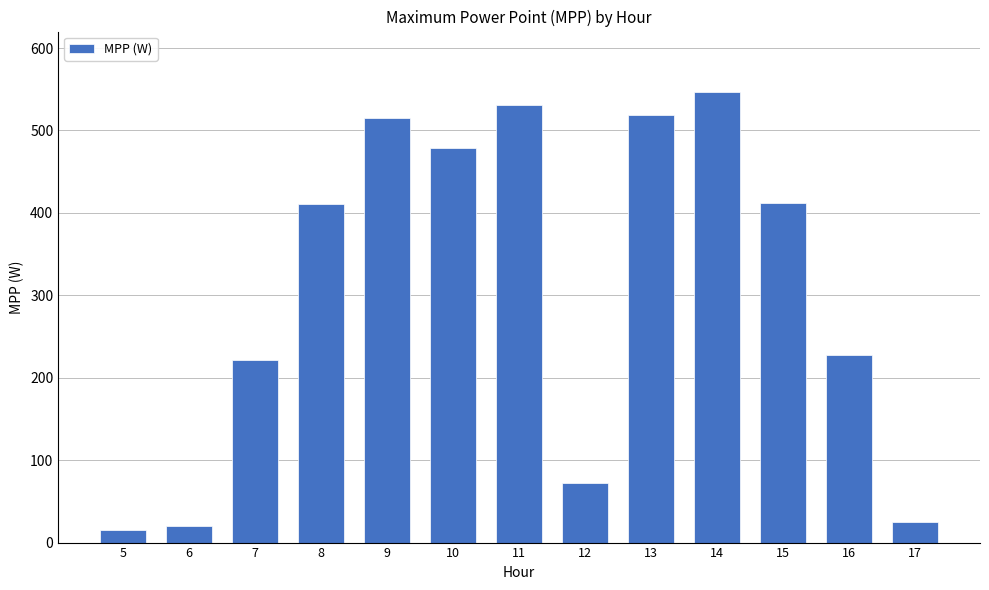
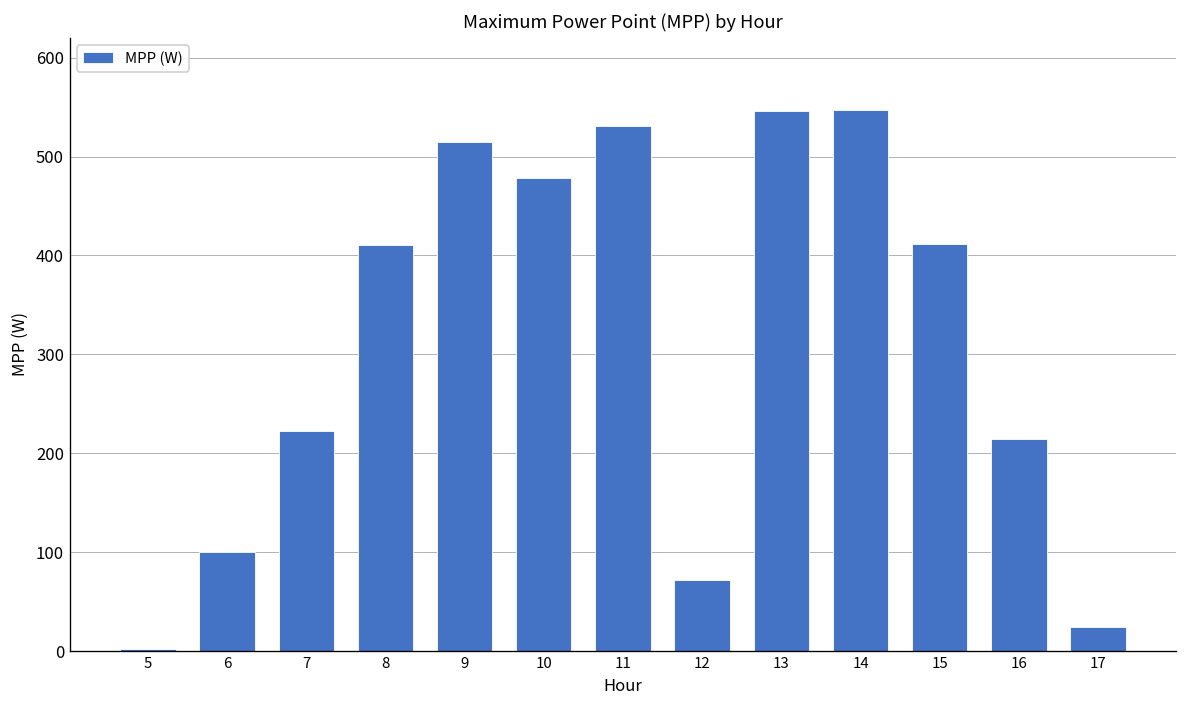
5: 10 -> 0
6: 20 -> 100
13: 520 -> 550
16: 230 -> 210
